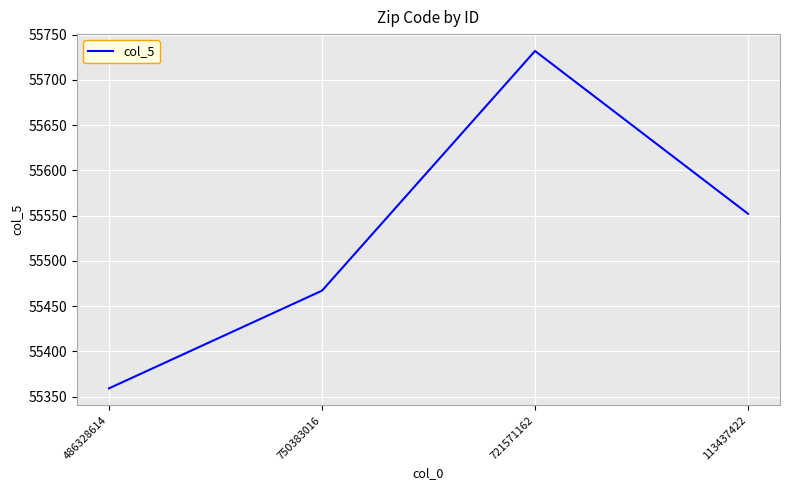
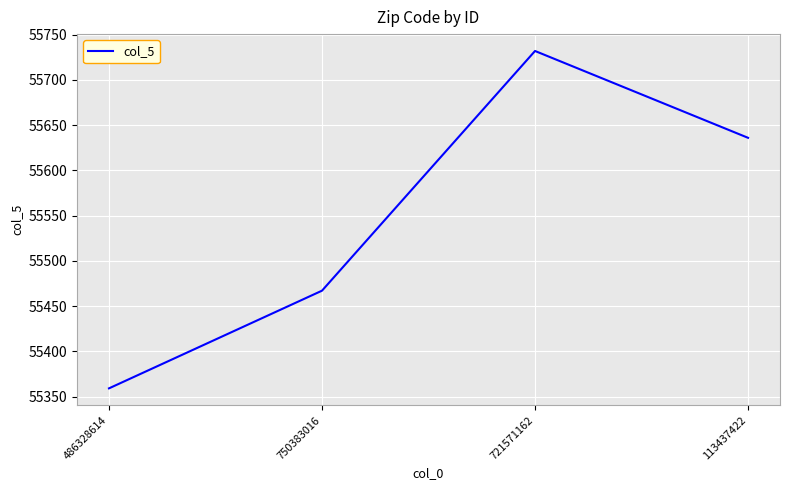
113437422: 55550 -> 55640
